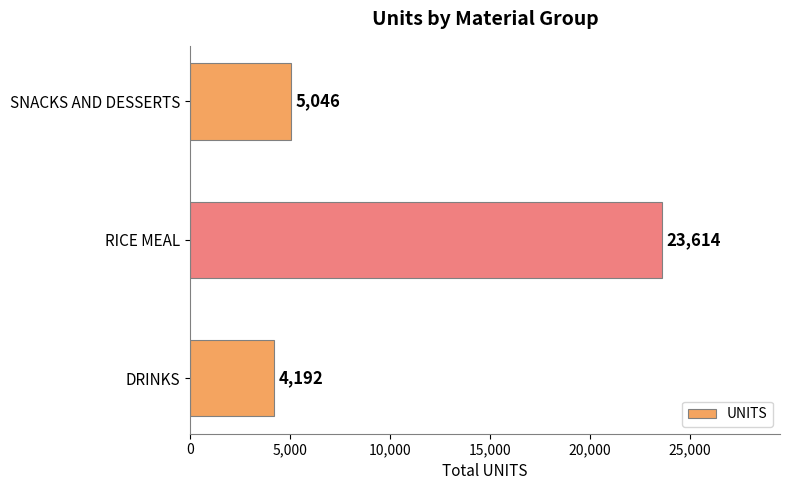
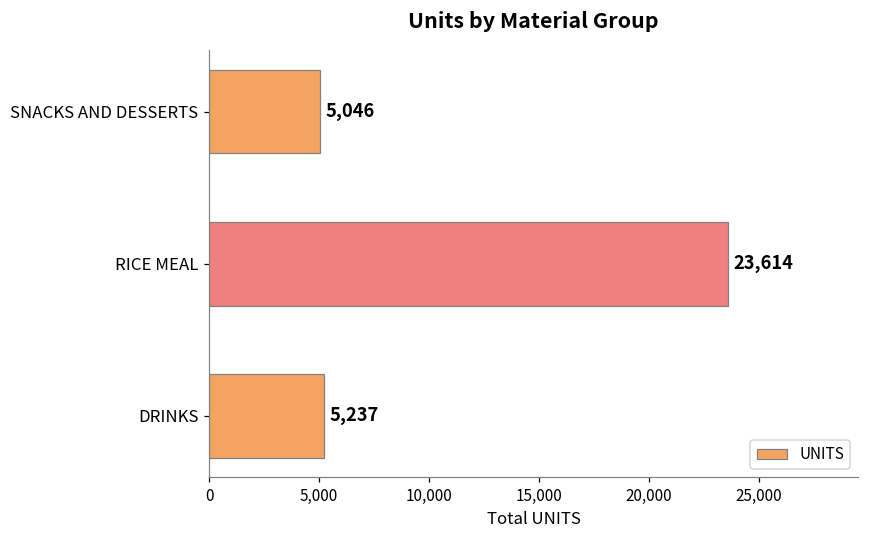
DRINKS: 4,192 -> 5,237
